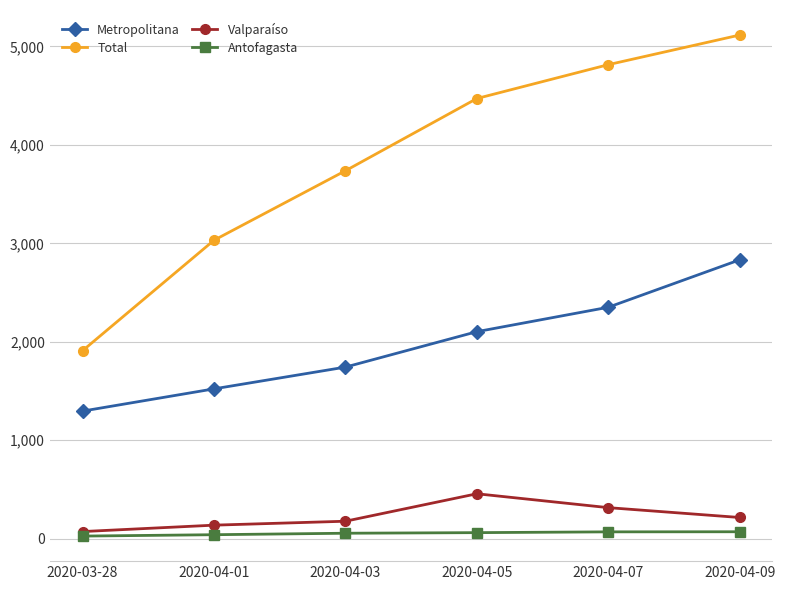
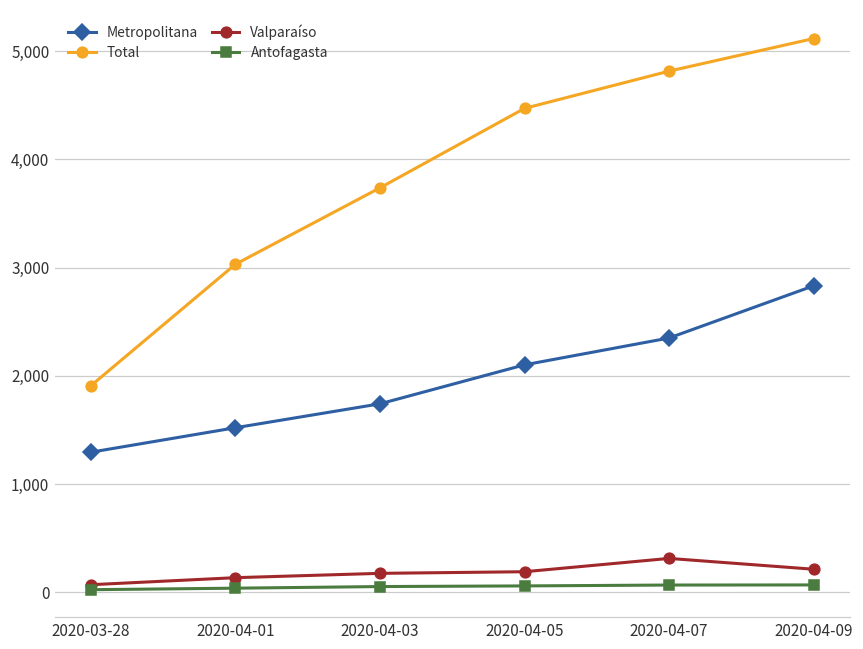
Valparaíso, 2020-04-05: 500 -> 200
